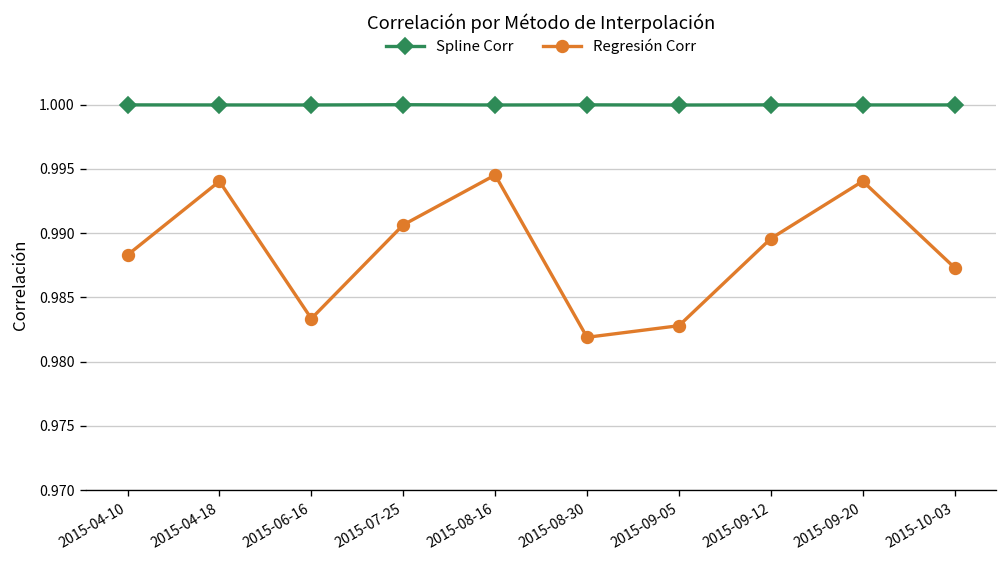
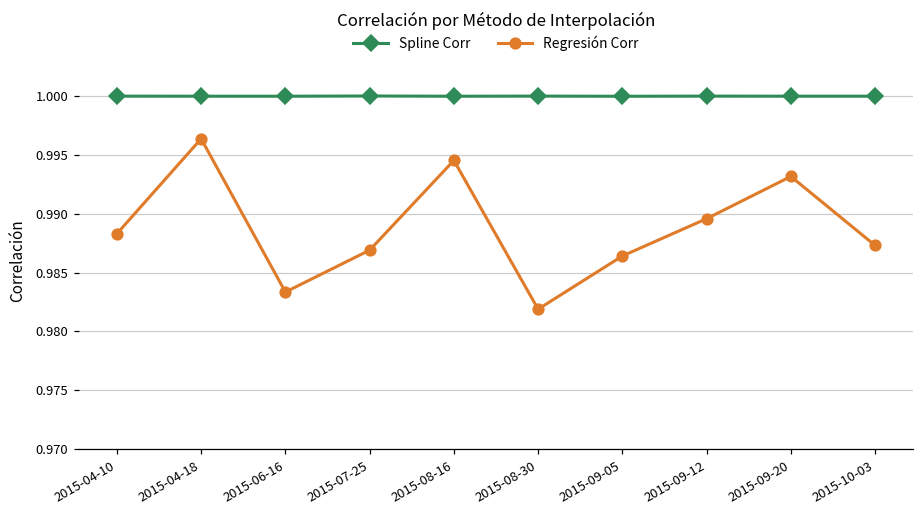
Regresión Corr, 2015-04-18: 0.9940 -> 0.9964
Regresión Corr, 2015-07-25: 0.9906 -> 0.9869
Regresión Corr, 2015-09-05: 0.9828 -> 0.9864
Regresión Corr, 2015-09-20: 0.9940 -> 0.9932
